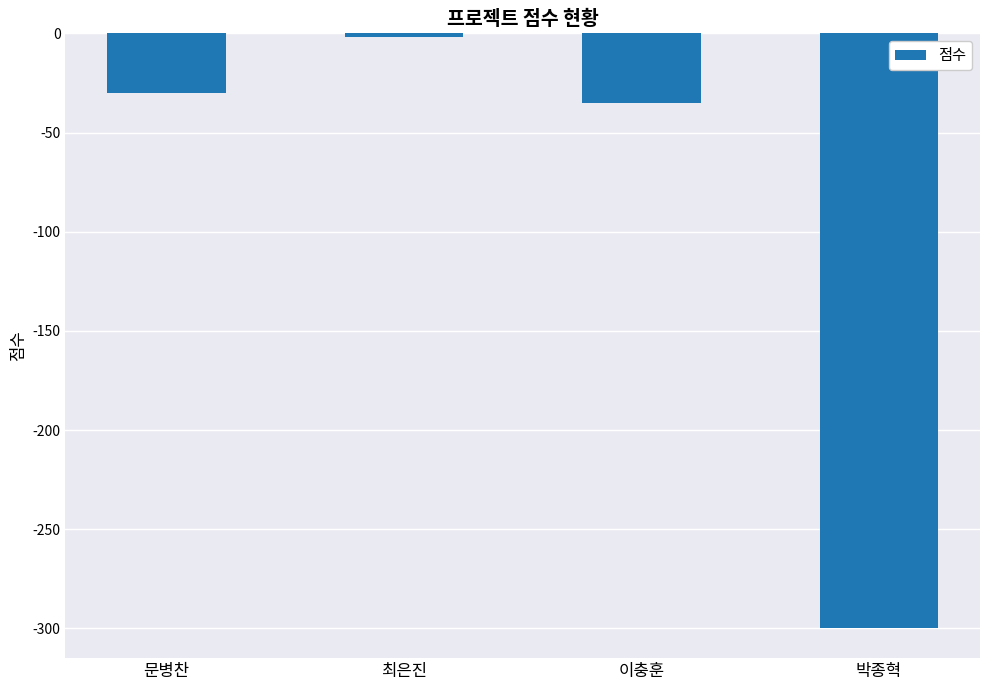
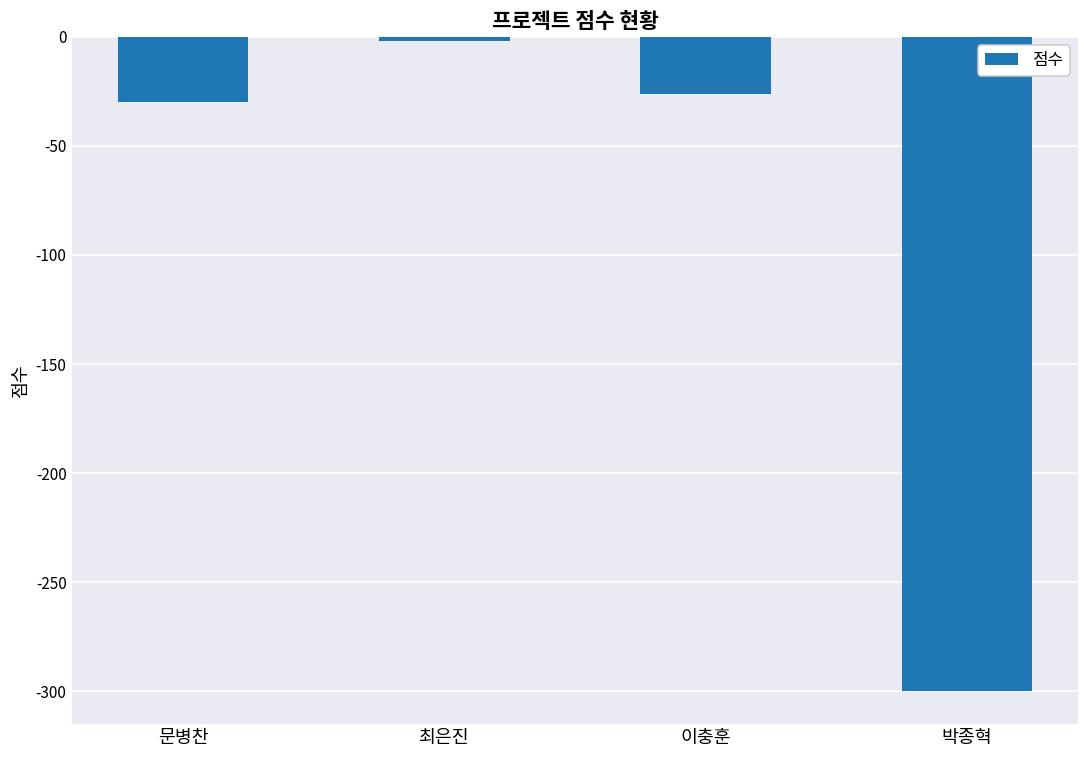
이충훈: -35 -> -26
